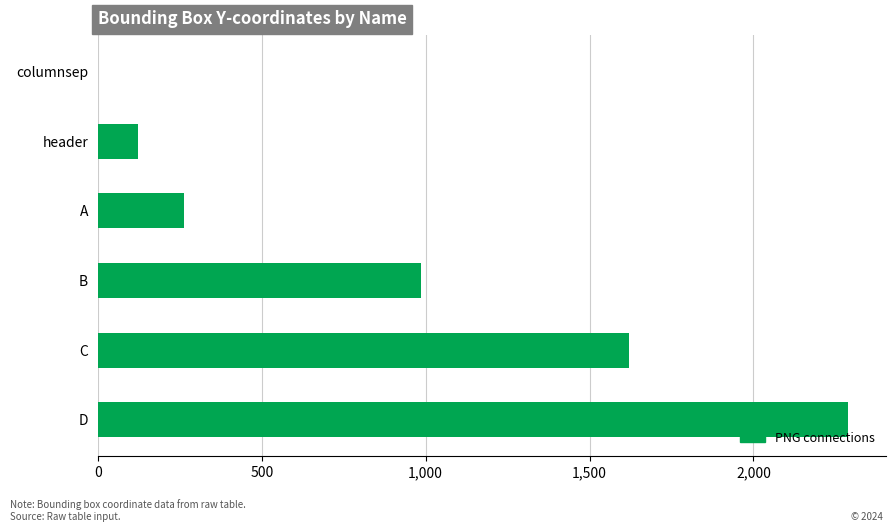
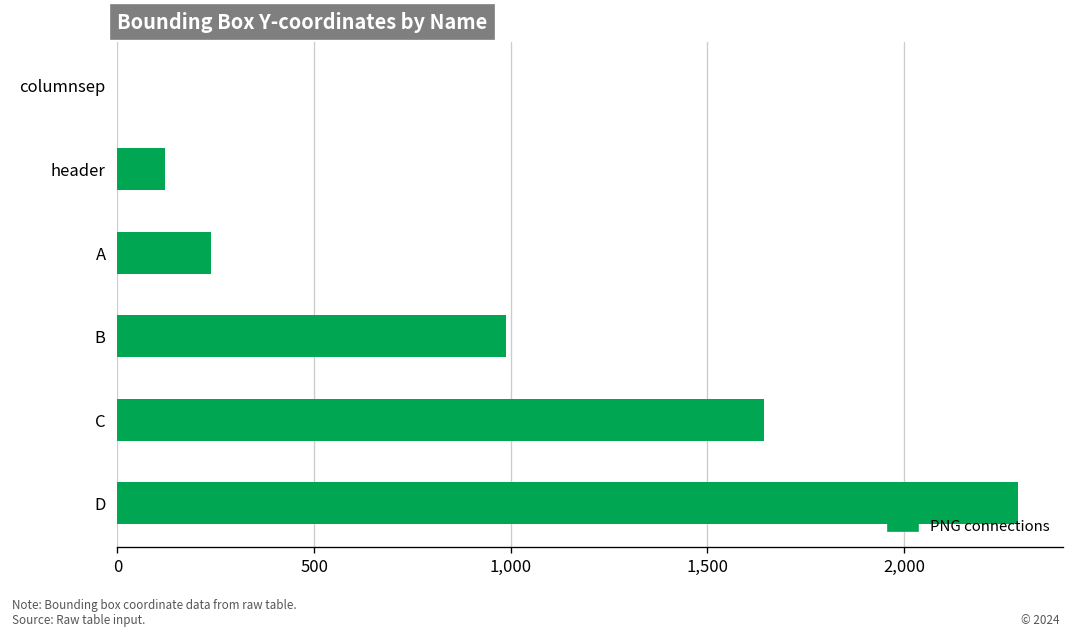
A: 260 -> 240
C: 1,620 -> 1,640
